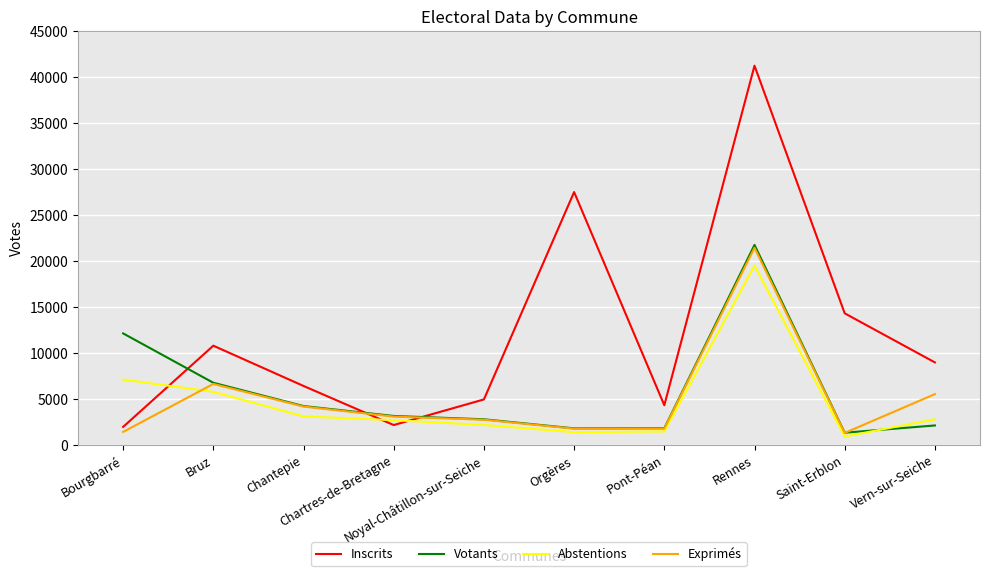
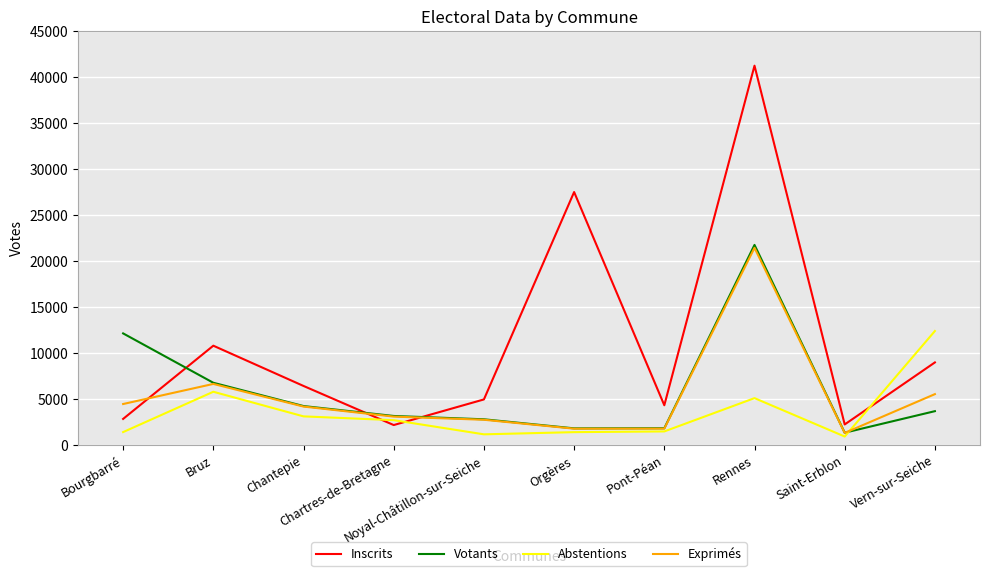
Inscrits, Bourgbarré: 2000 -> 3000
Abstentions, Bourgbarré: 7000 -> 1000
Exprimés, Bourgbarré: 1000 -> 4000
Abstentions, Noyal-Châtillon-sur-Seiche: 2000 -> 1000
Abstentions, Rennes: 19000 -> 5000
Inscrits, Saint-Erblon: 14000 -> 2000
Votants, Vern-sur-Seiche: 2000 -> 4000
Abstentions, Vern-sur-Seiche: 3000 -> 12000
